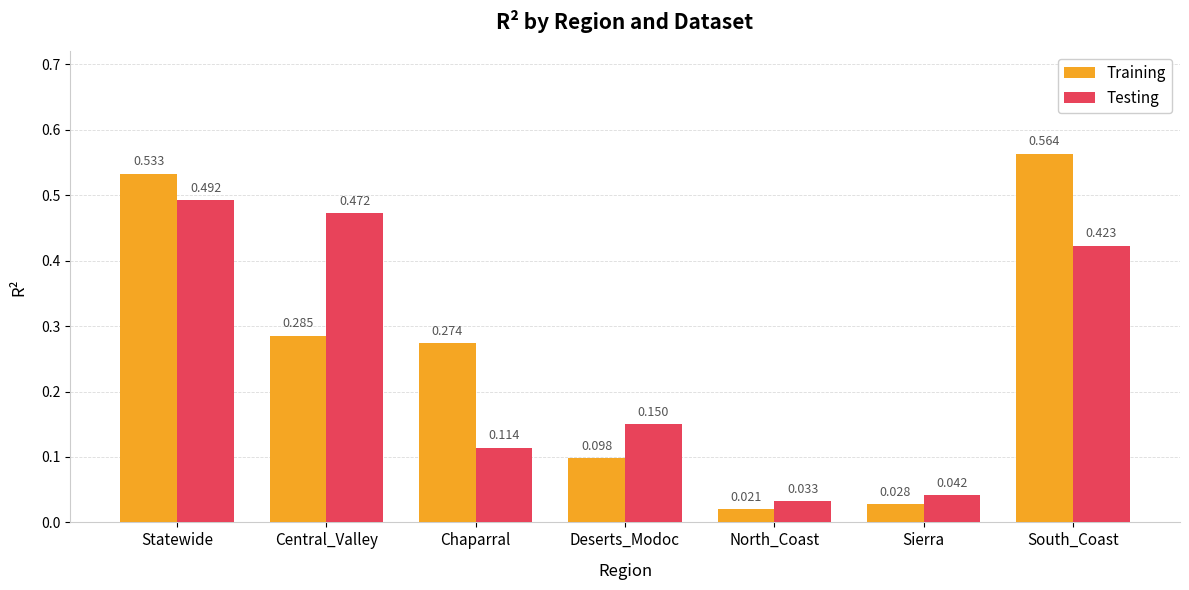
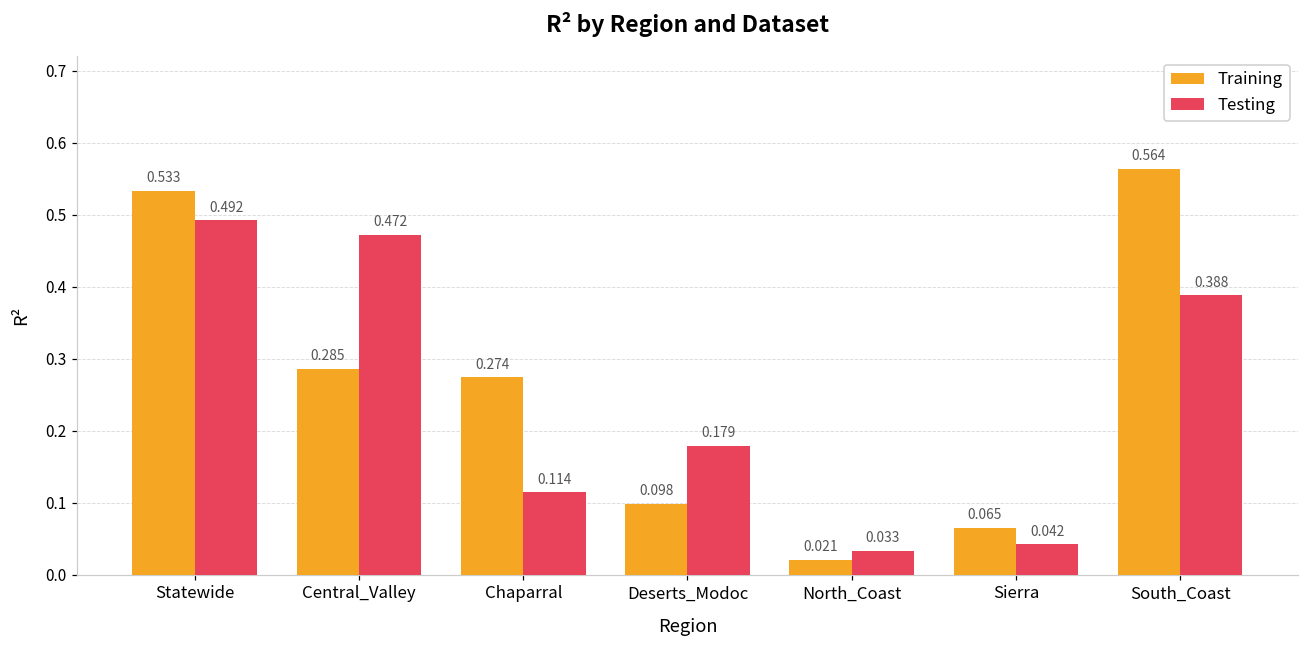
Testing, Deserts_Modoc: 0.150 -> 0.179
Training, Sierra: 0.028 -> 0.065
Testing, South_Coast: 0.423 -> 0.388
